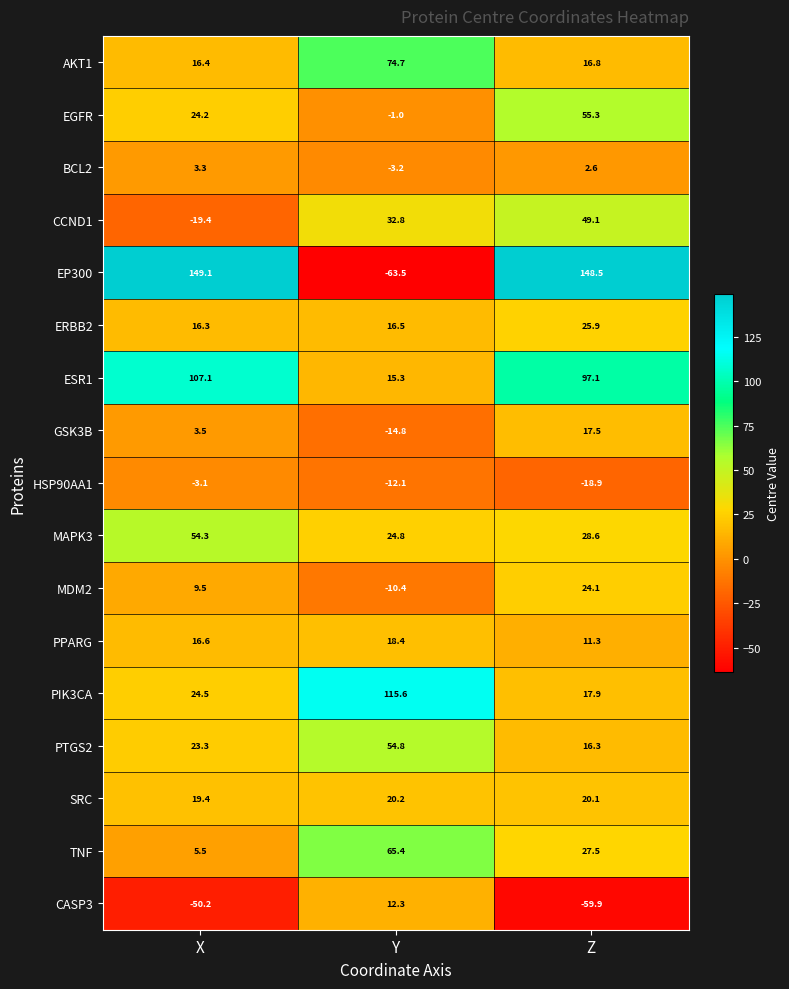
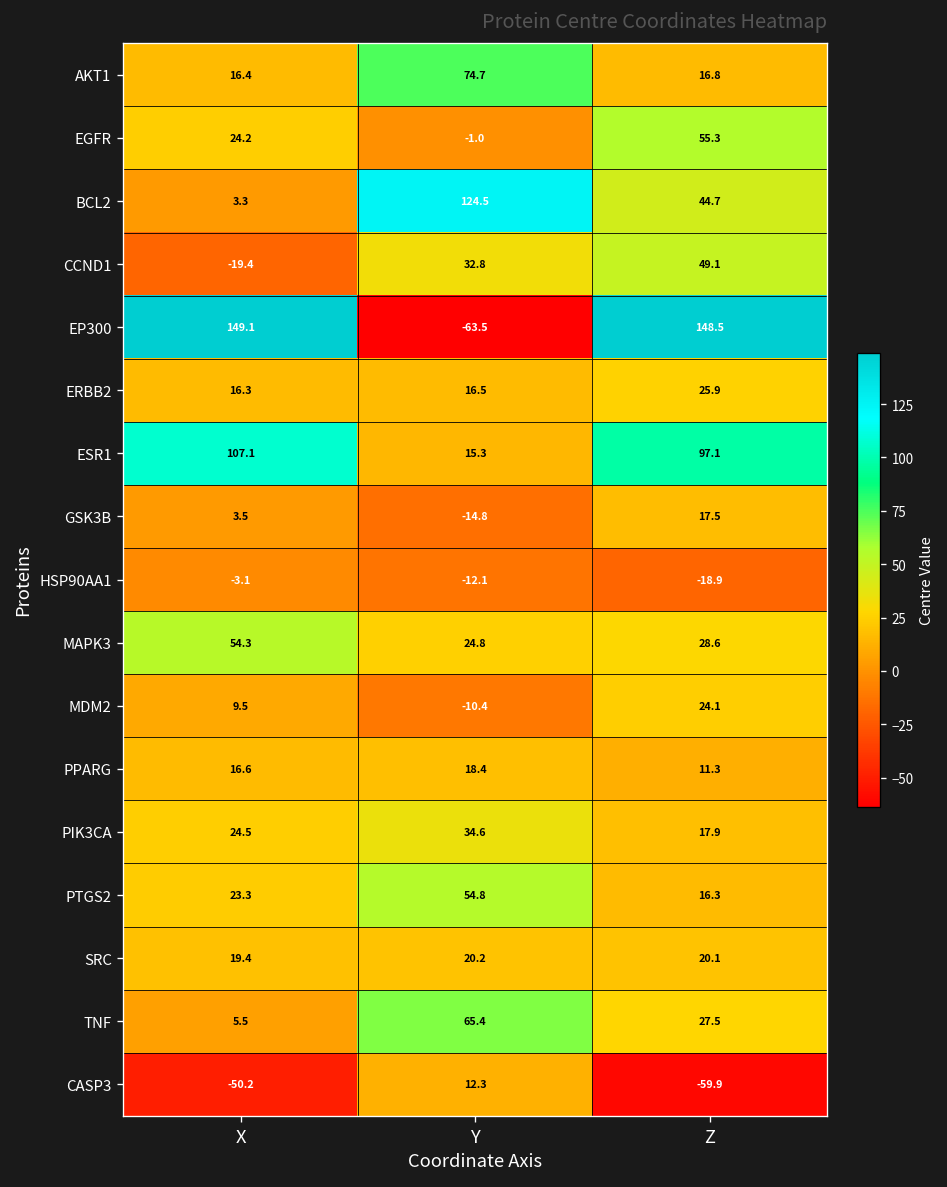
BCL2, Y: -3.2 -> 124.5
BCL2, Z: 2.6 -> 44.7
PIK3CA, Y: 115.6 -> 34.6
